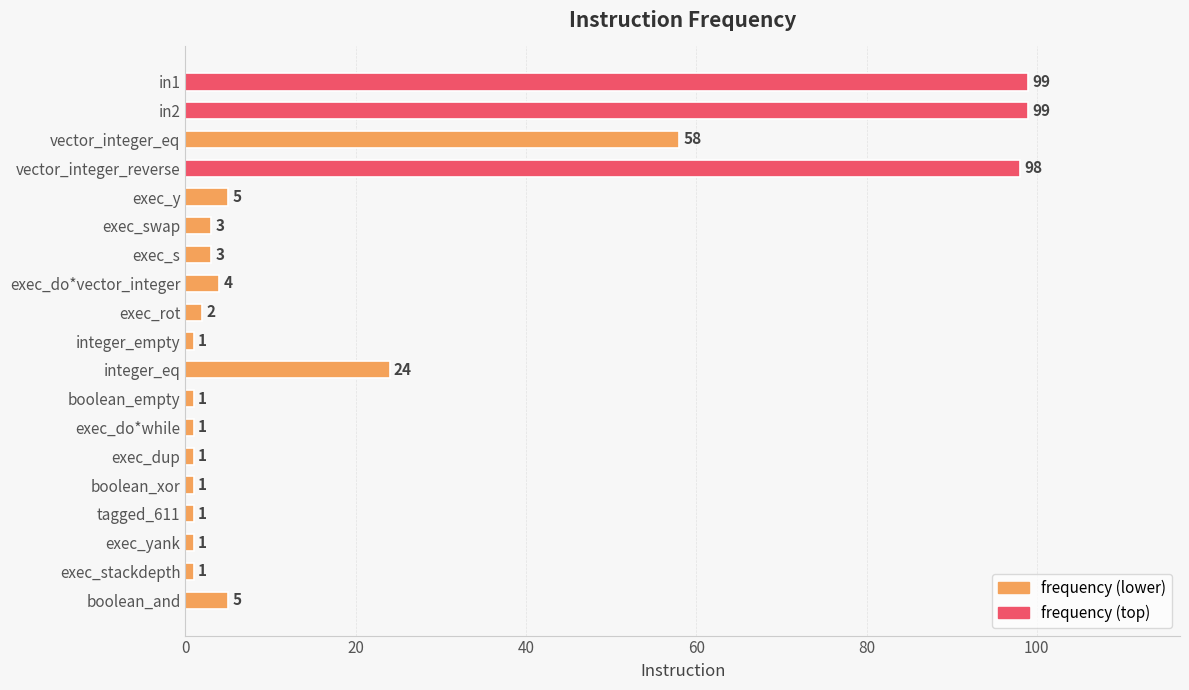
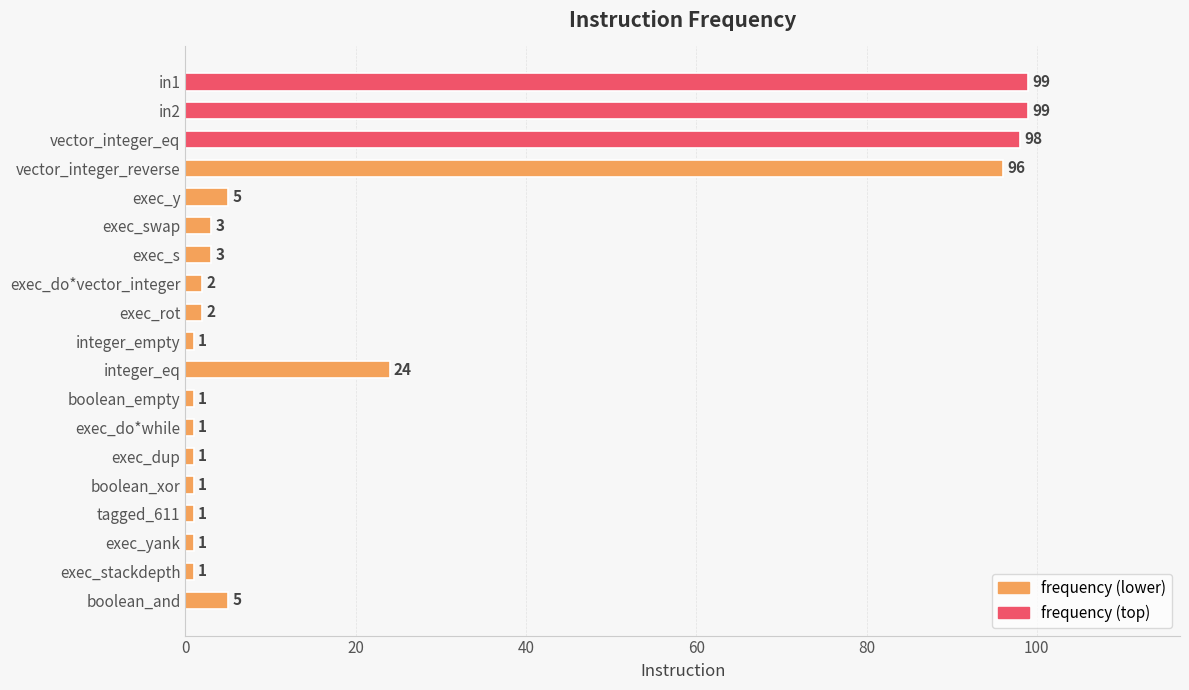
vector_integer_eq: 58 -> 98
vector_integer_reverse: 98 -> 96
exec_do*vector_integer: 4 -> 2
